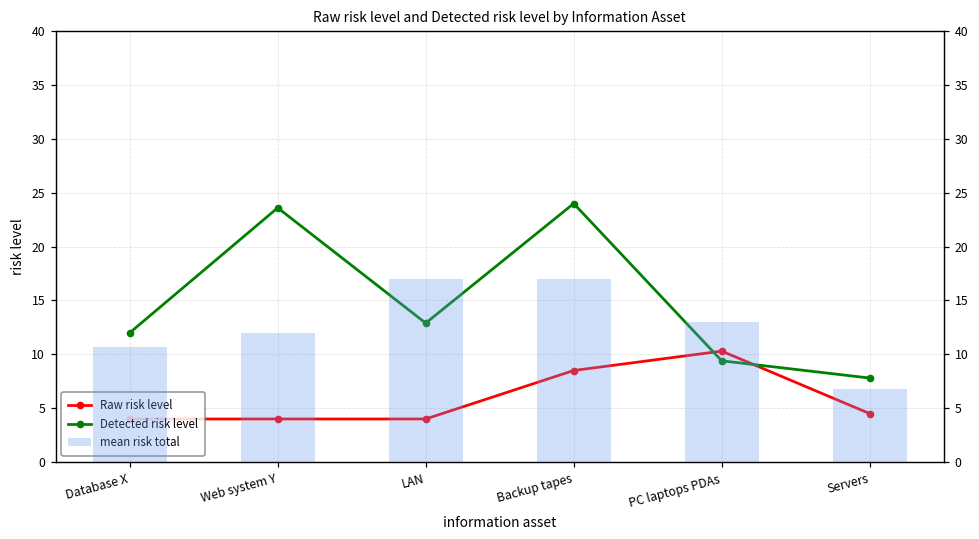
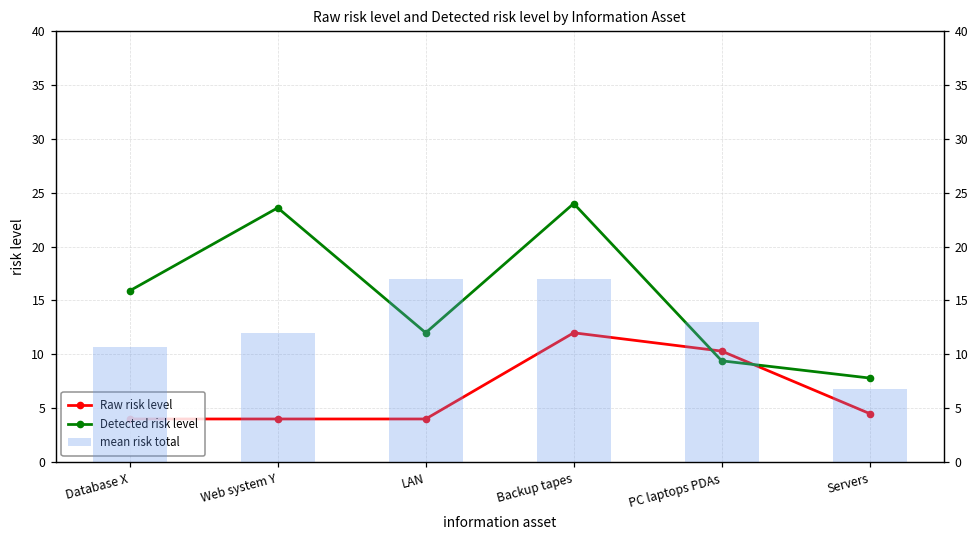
Detected risk level, Database X: 12 -> 16
Detected risk level, LAN: 13 -> 12
Raw risk level, Backup tapes: 9 -> 12
